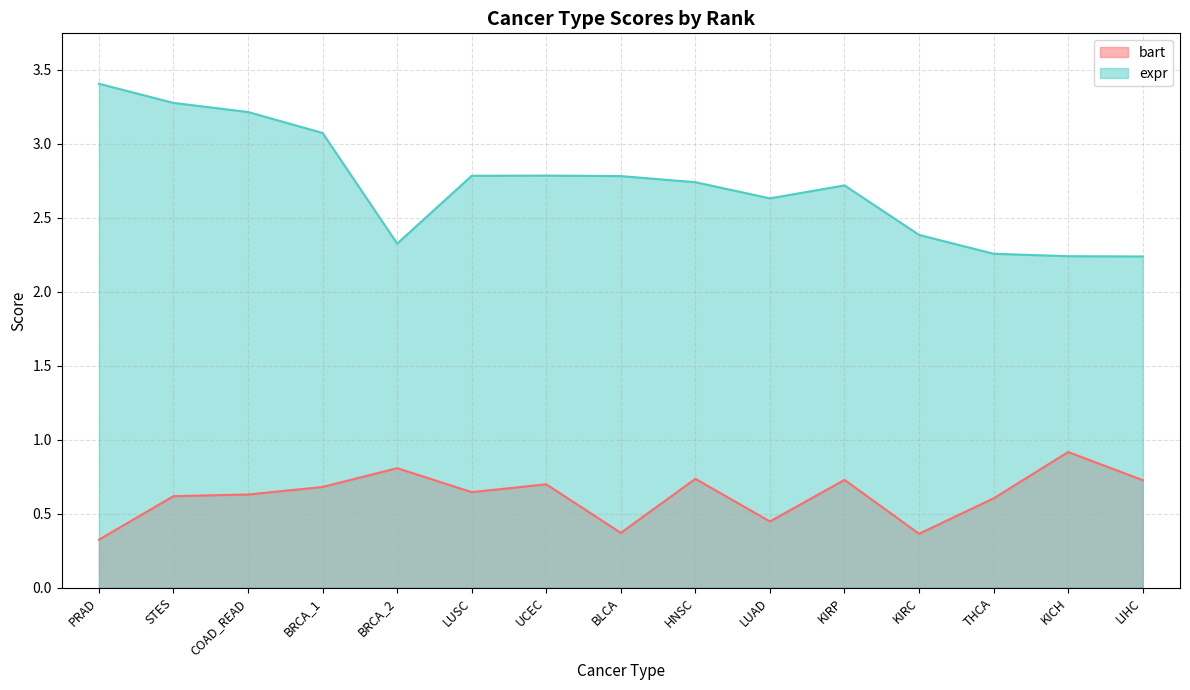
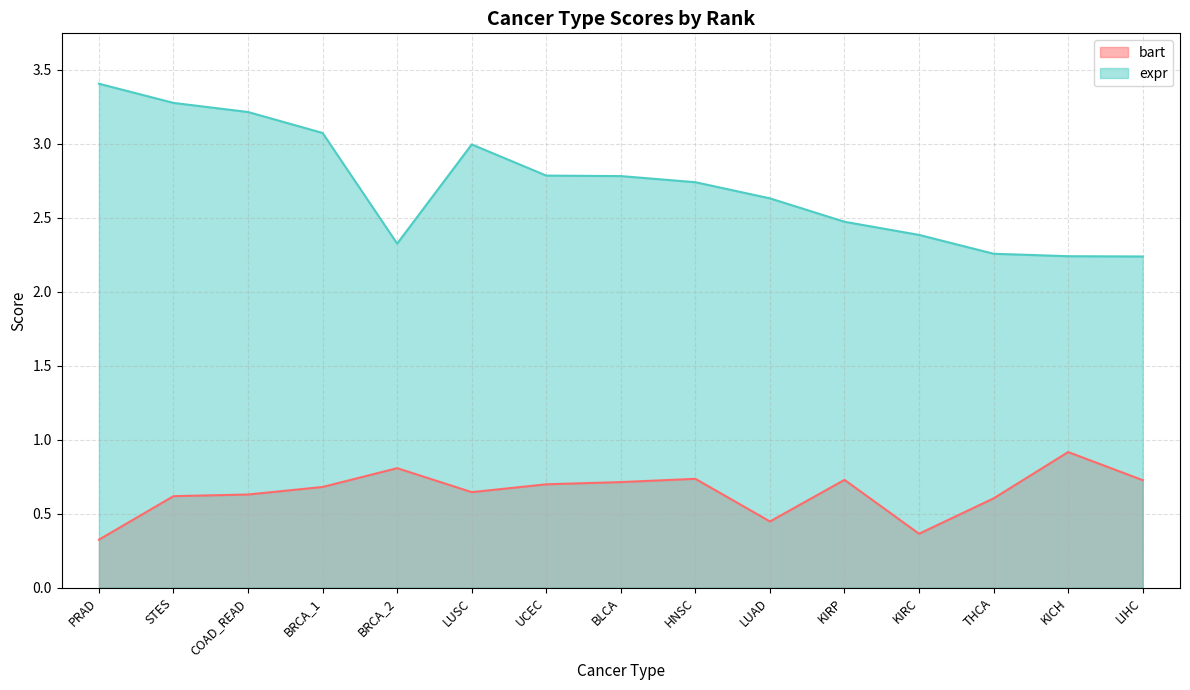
expr, LUSC: 2.78 -> 2.99
bart, BLCA: 0.37 -> 0.71
expr, KIRP: 2.72 -> 2.47
